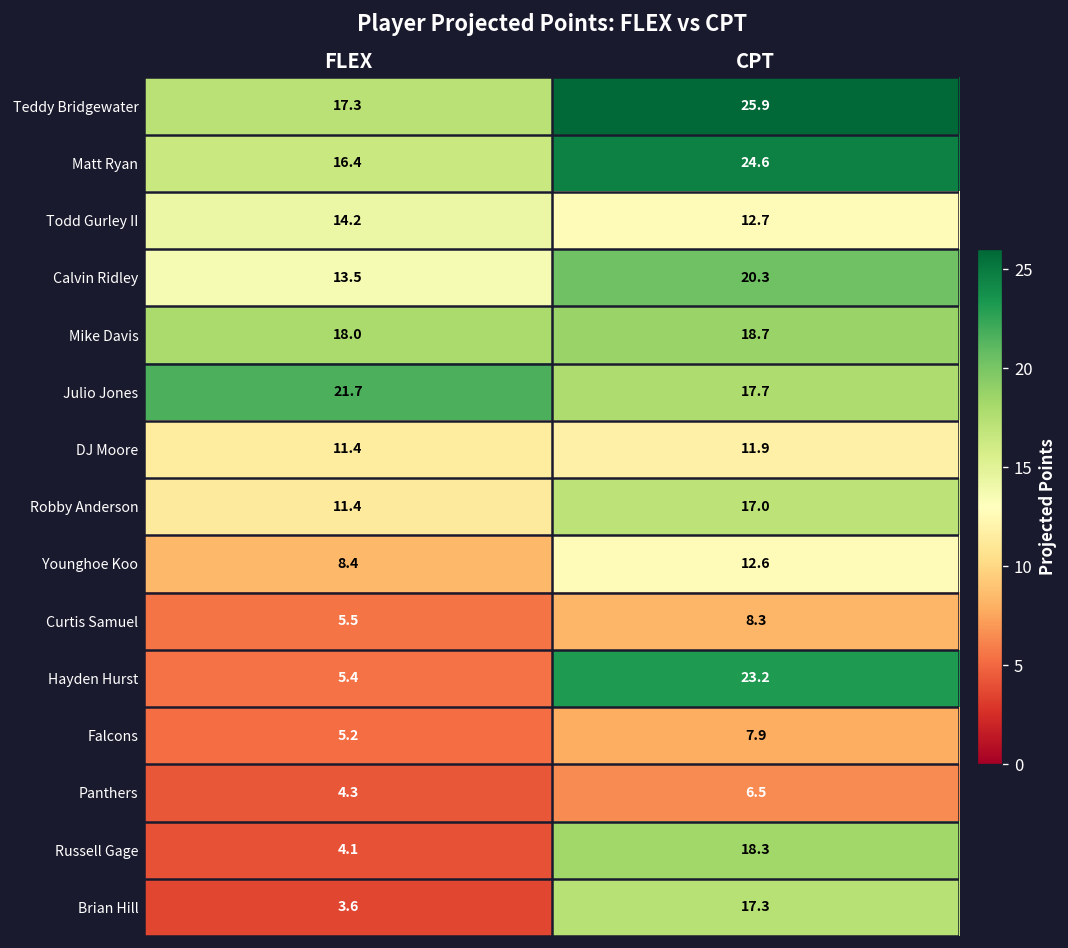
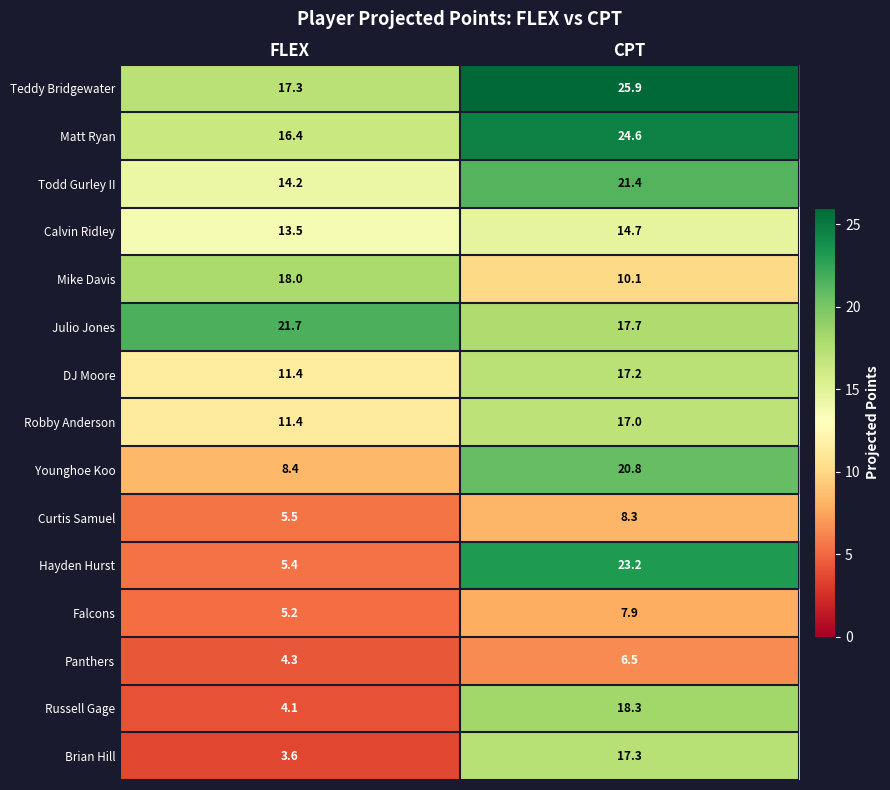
Todd Gurley II, CPT: 12.7 -> 21.4
Calvin Ridley, CPT: 20.3 -> 14.7
Mike Davis, CPT: 18.7 -> 10.1
DJ Moore, CPT: 11.9 -> 17.2
Younghoe Koo, CPT: 12.6 -> 20.8
